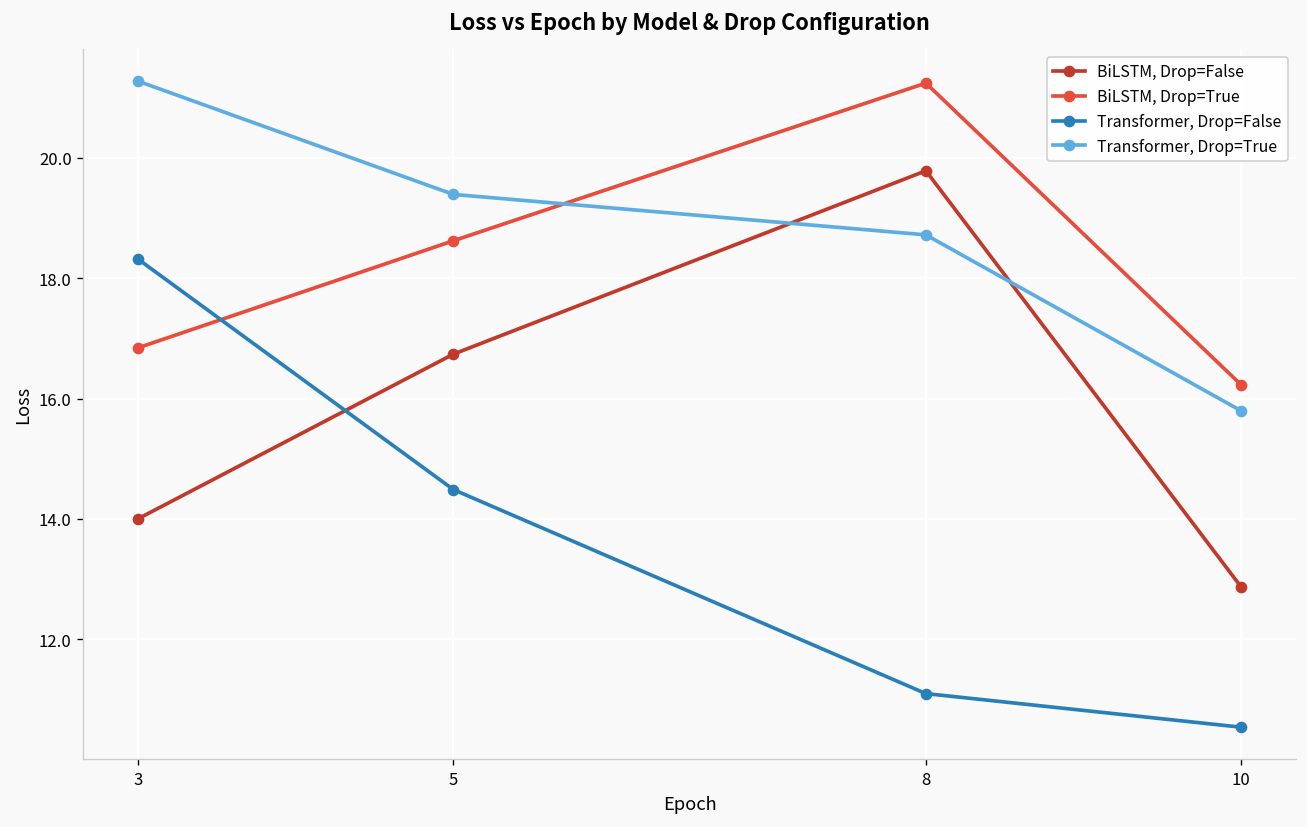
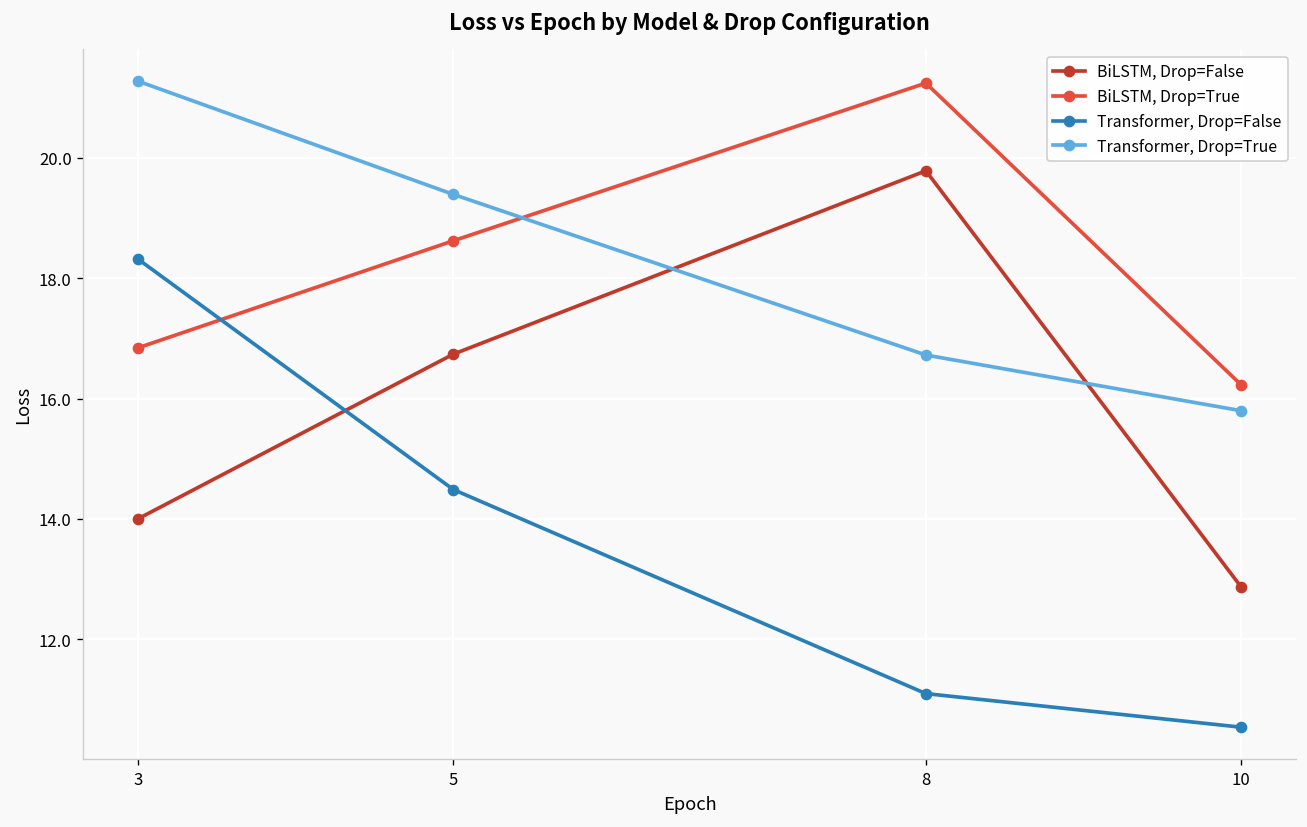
Transformer, Drop=True, 8: 18.7 -> 16.7
